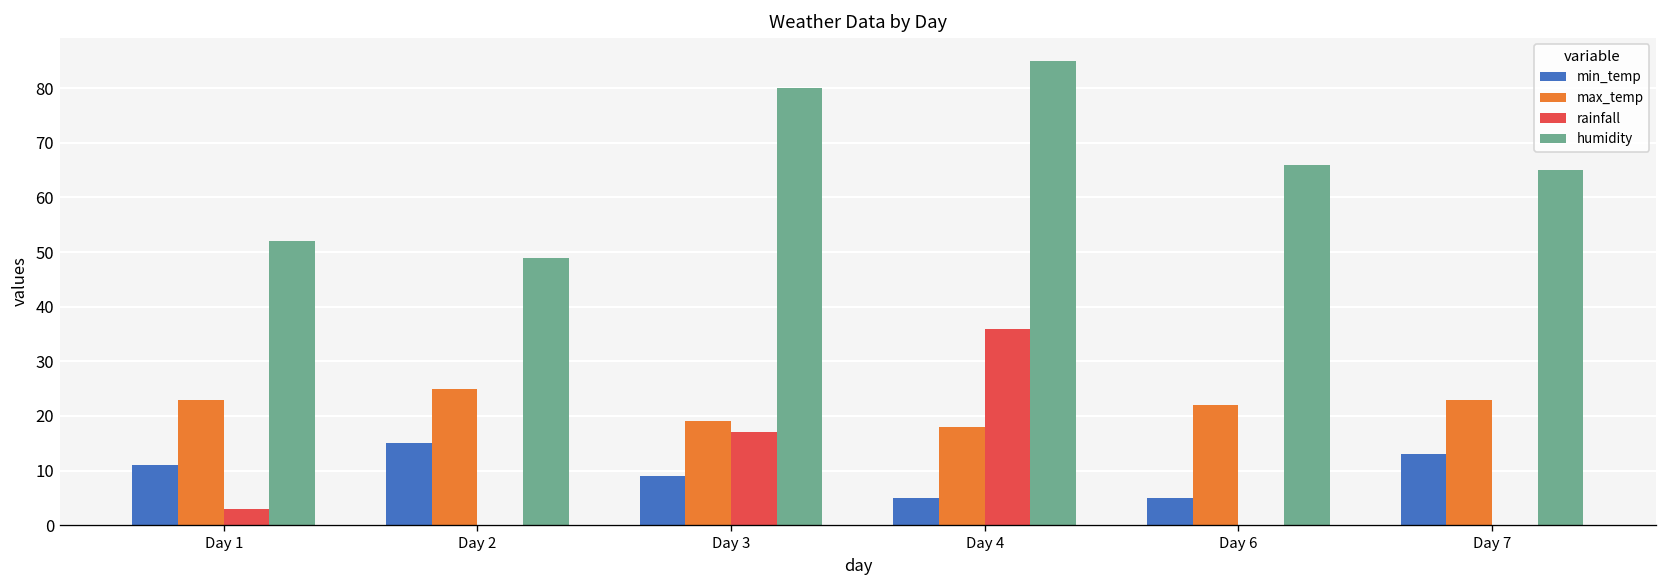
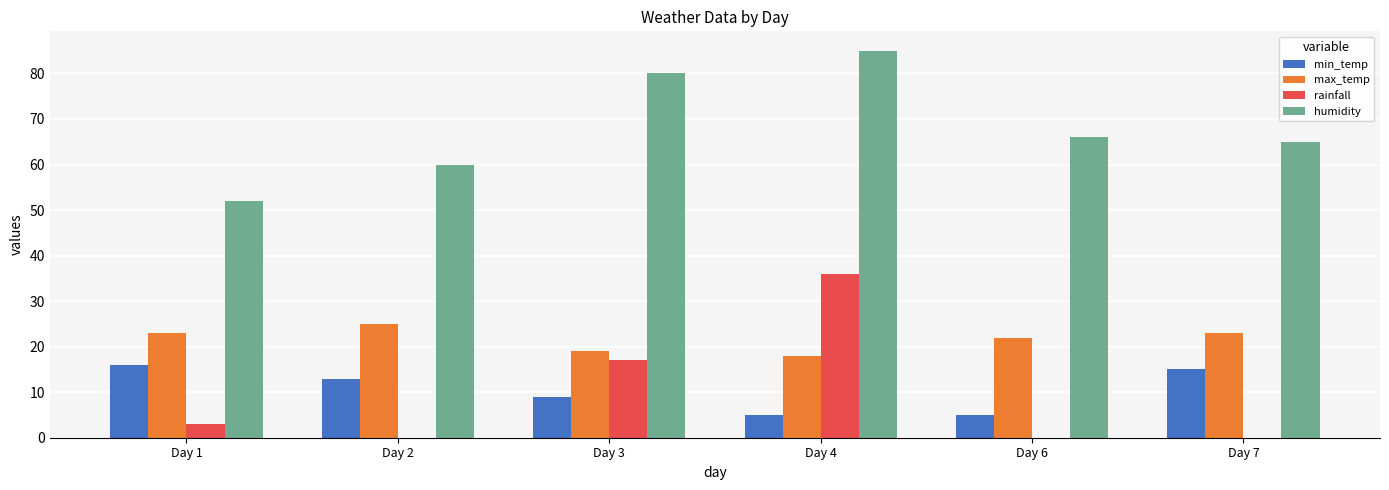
min_temp, Day 1: 11 -> 16
min_temp, Day 2: 15 -> 13
humidity, Day 2: 49 -> 60
min_temp, Day 7: 13 -> 15
